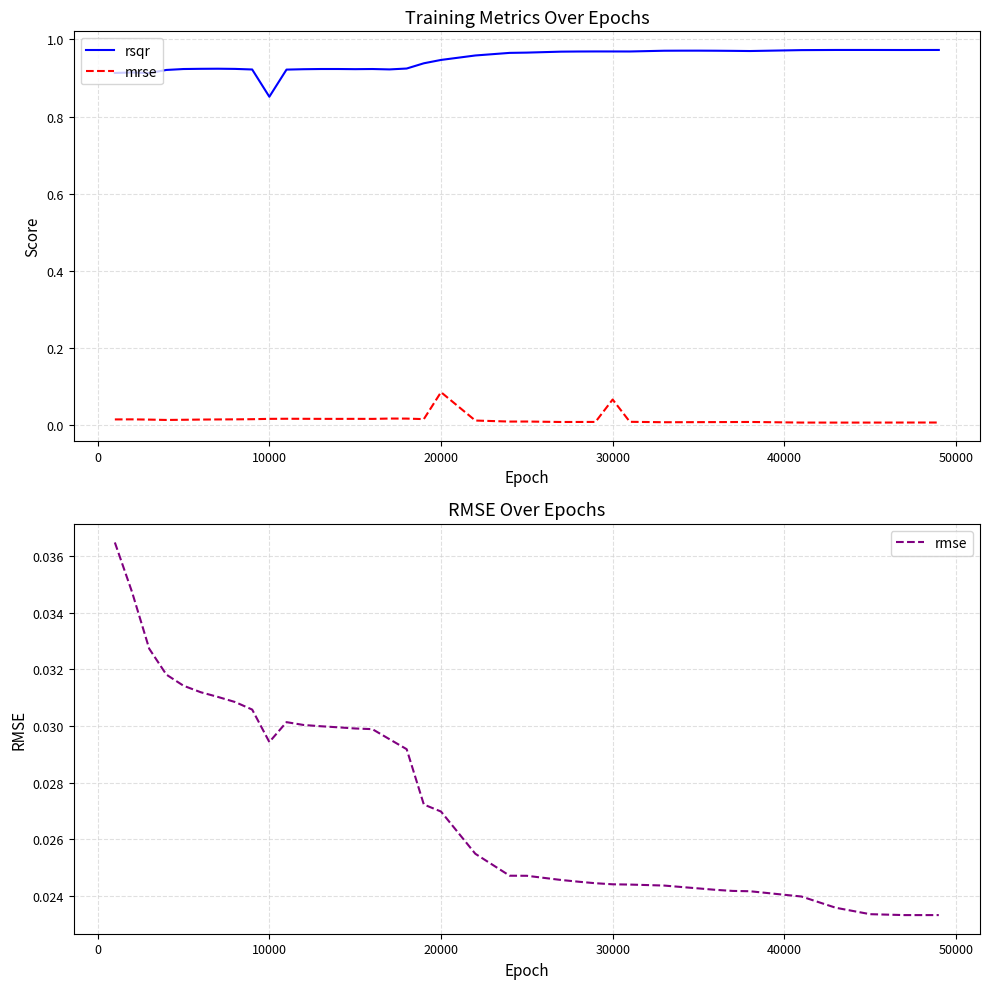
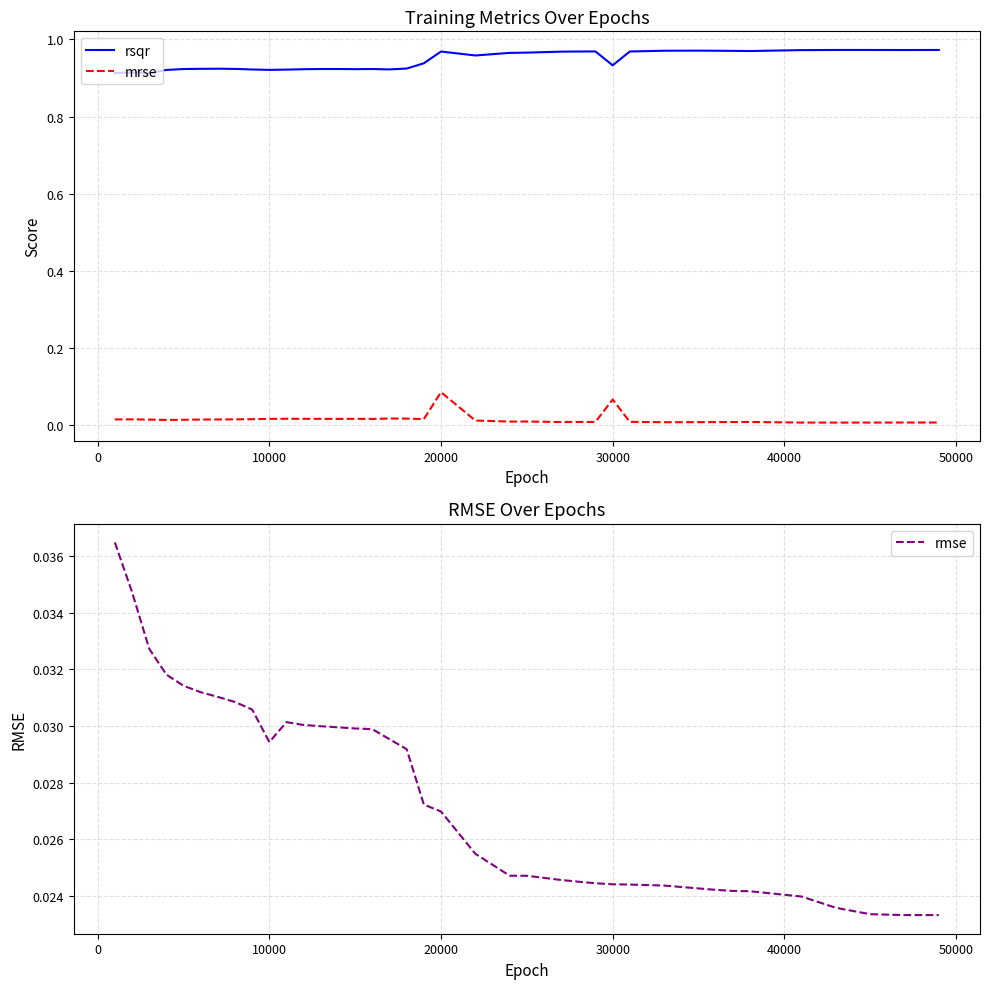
Training Metrics Over Epochs, rsqr, 10000: 0.85 -> 0.92
Training Metrics Over Epochs, rsqr, 20000: 0.95 -> 0.97
Training Metrics Over Epochs, rsqr, 30000: 0.97 -> 0.93
